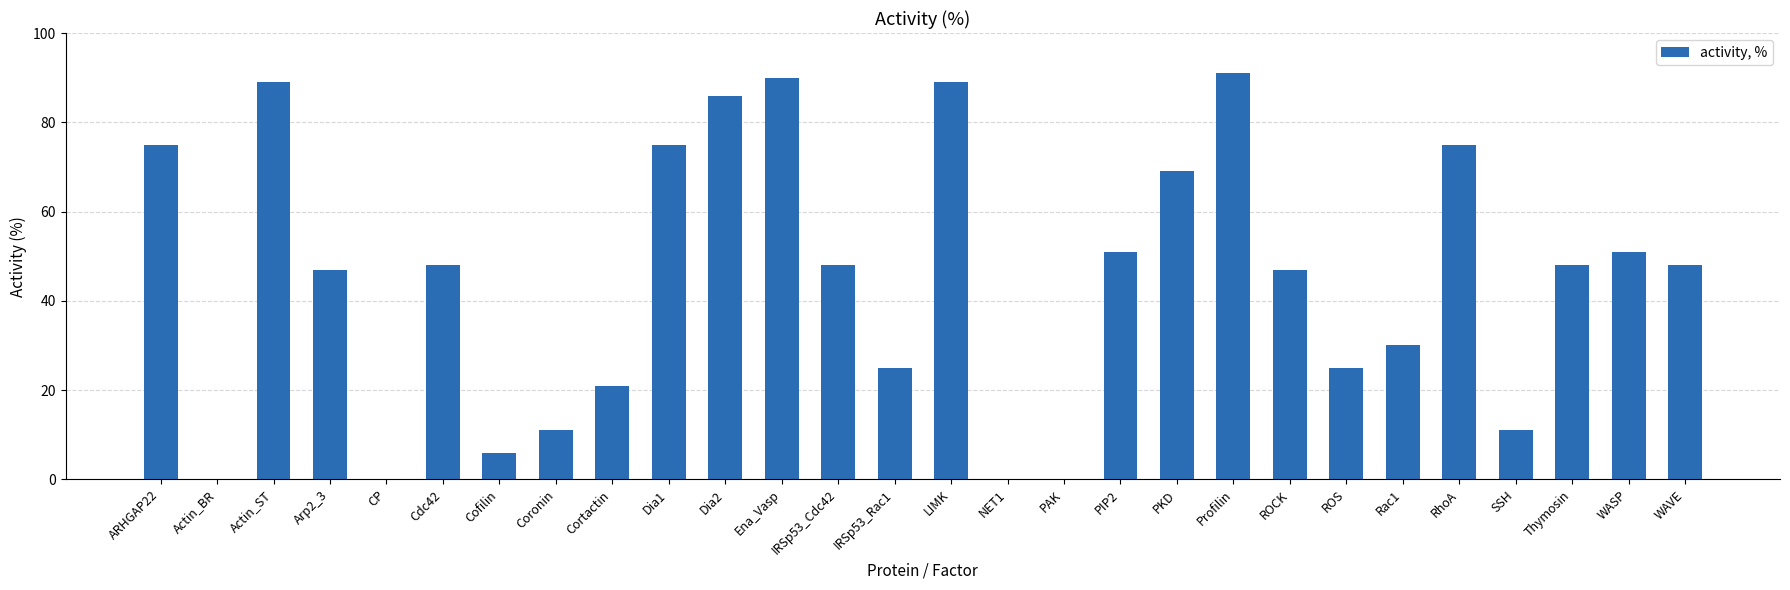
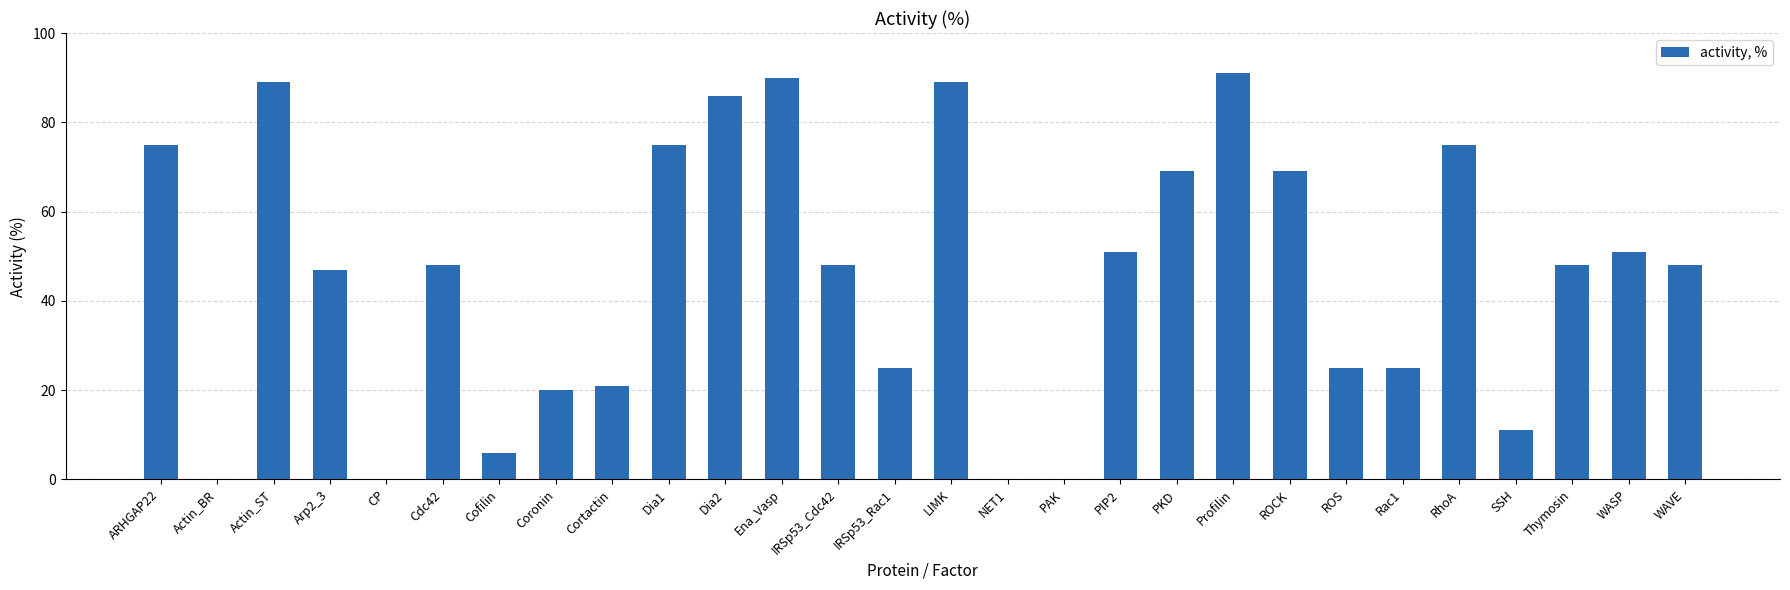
Coronin: 11 -> 20
ROCK: 47 -> 69
Rac1: 30 -> 25
